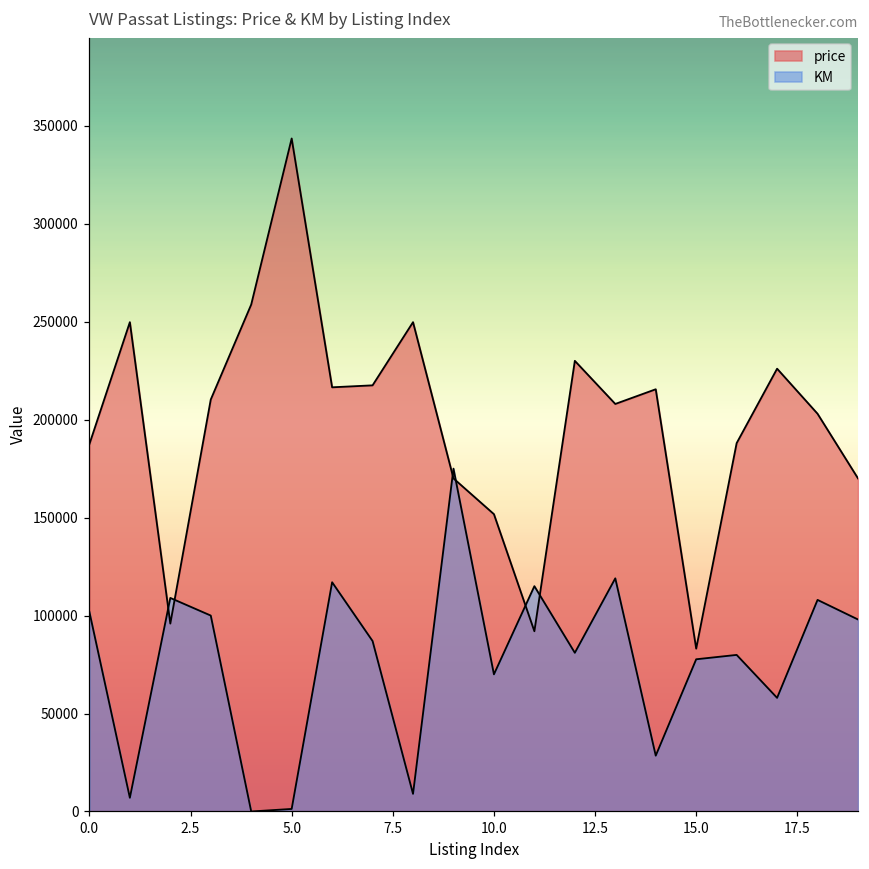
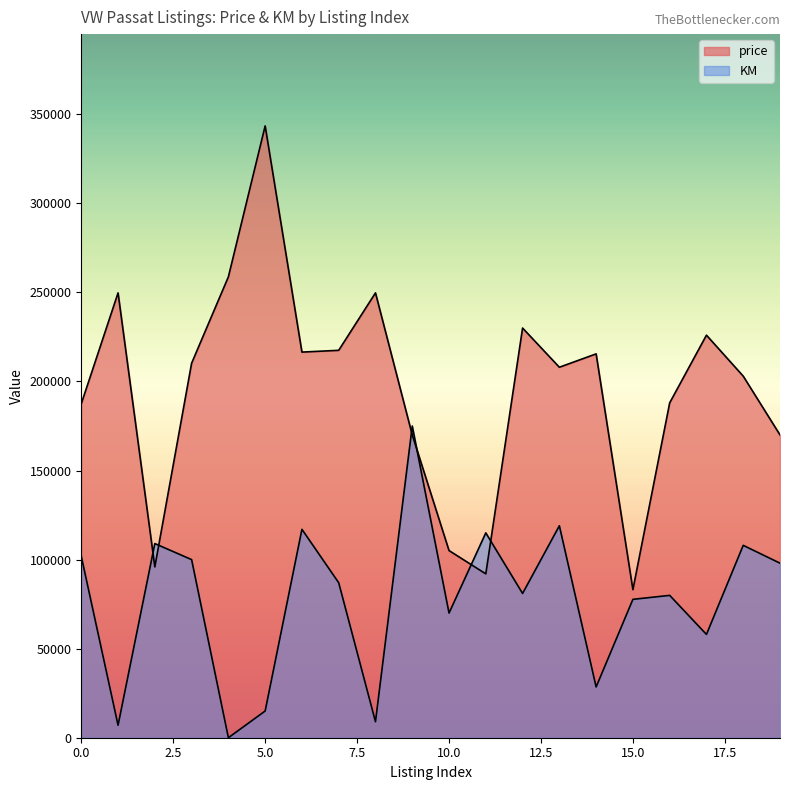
KM, 5.0: 1000 -> 15000
price, 10.0: 152000 -> 105000
